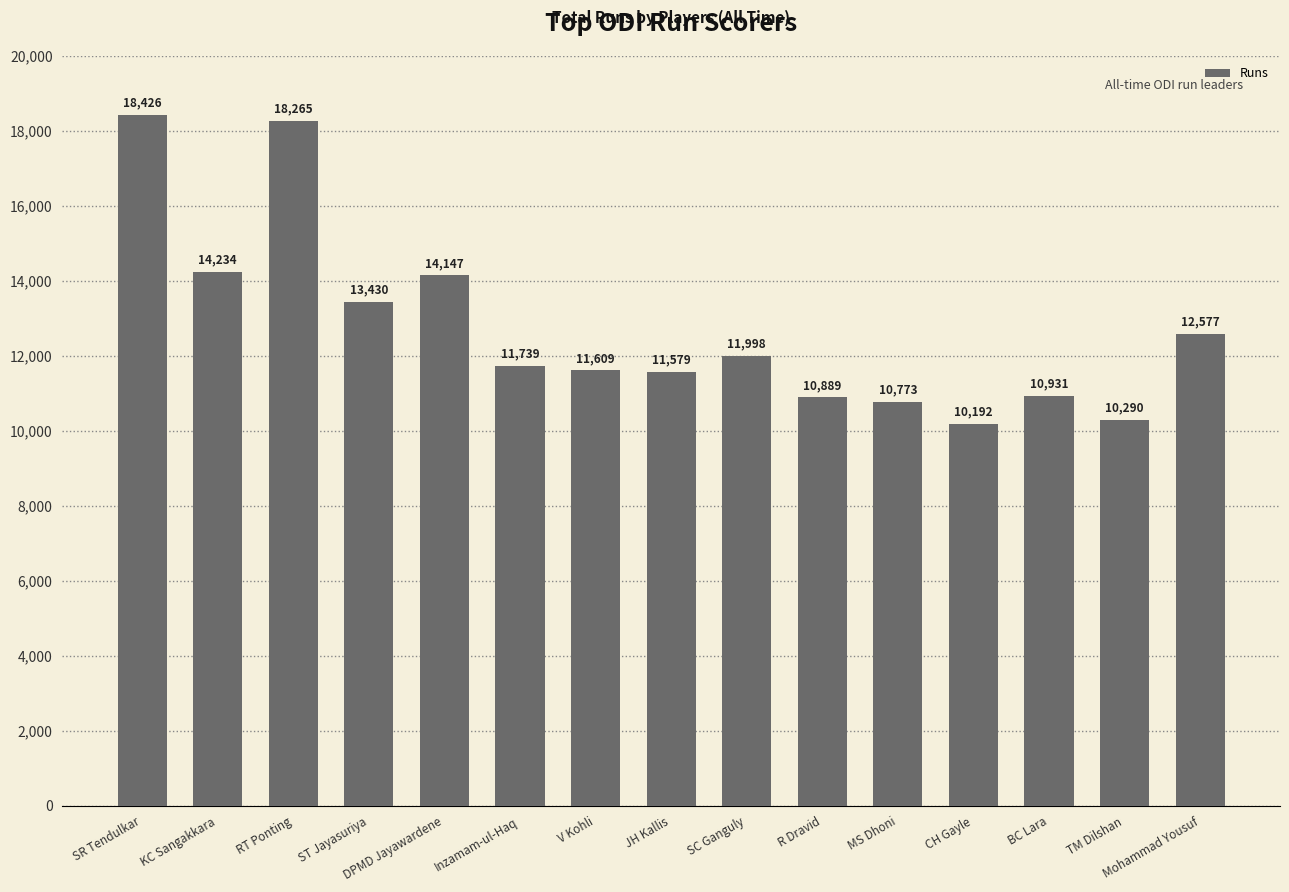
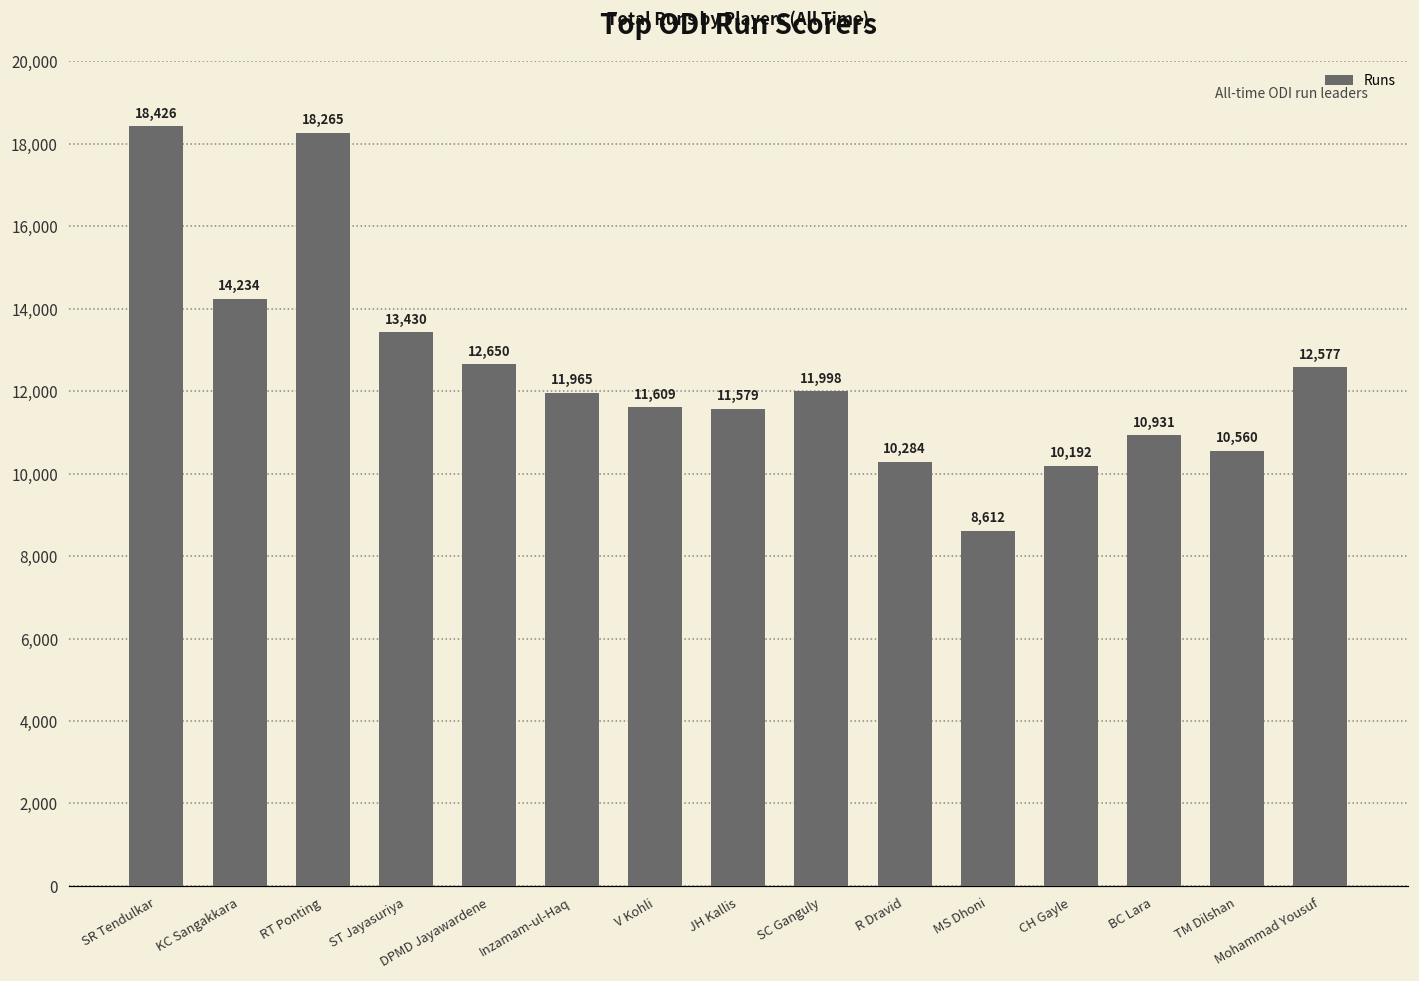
DPMD Jayawardene: 14,147 -> 12,650
Inzamam-ul-Haq: 11,739 -> 11,965
R Dravid: 10,889 -> 10,284
MS Dhoni: 10,773 -> 8,612
TM Dilshan: 10,290 -> 10,560
